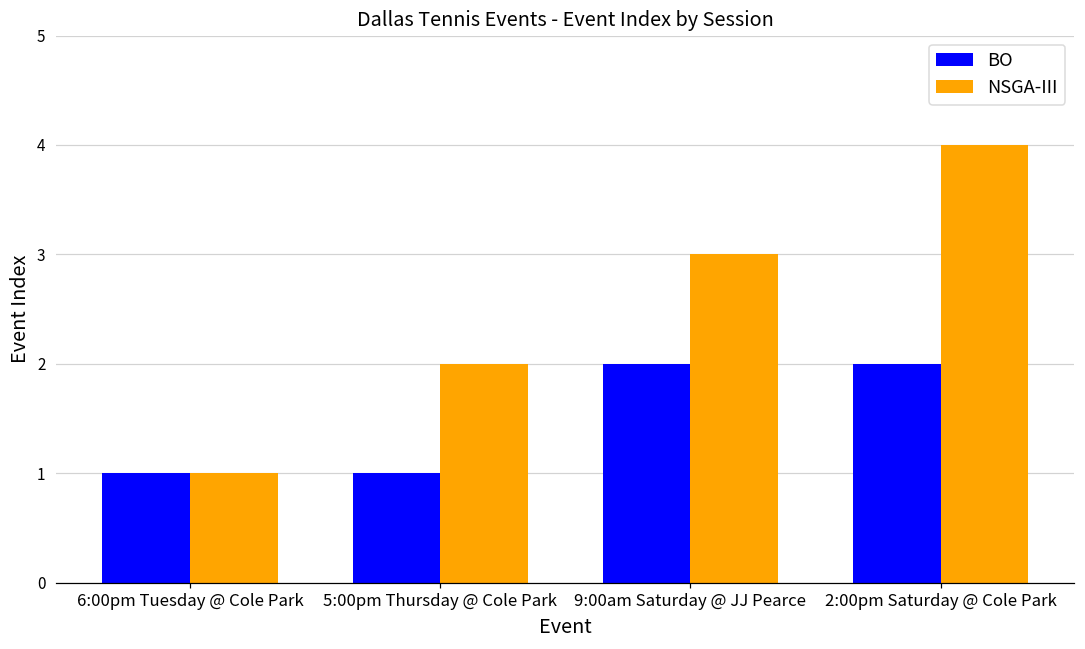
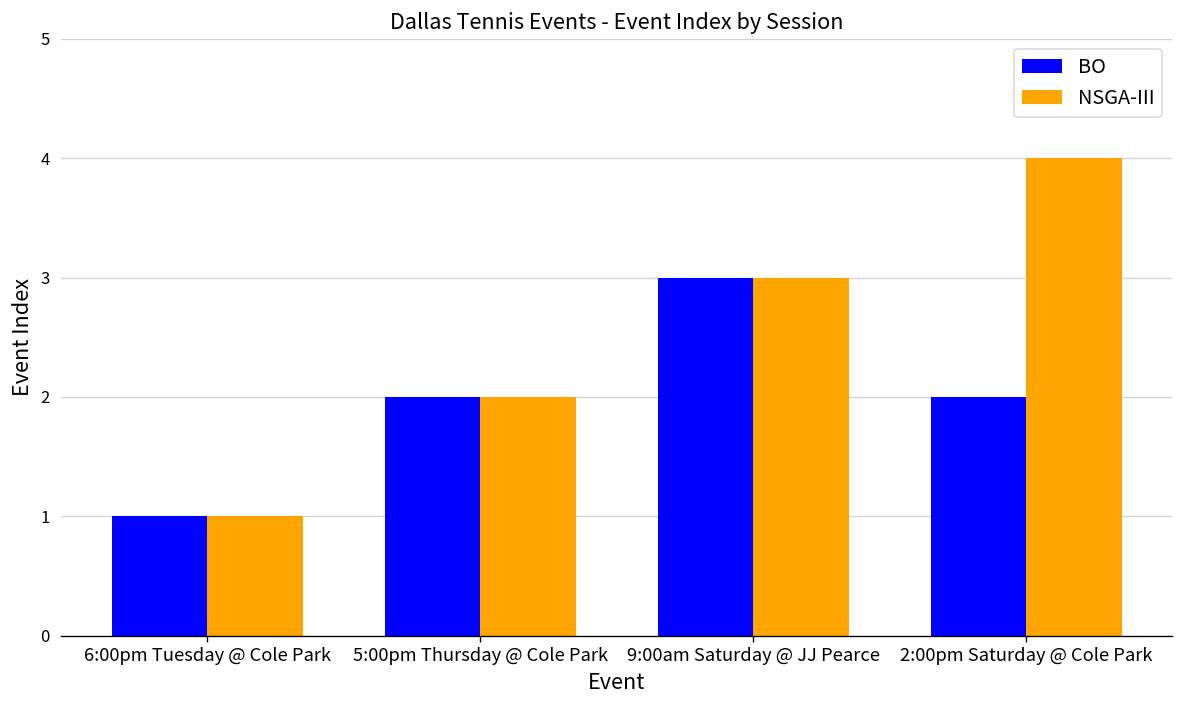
BO, 5:00pm Thursday @ Cole Park: 1 -> 2
BO, 9:00am Saturday @ JJ Pearce: 2 -> 3
